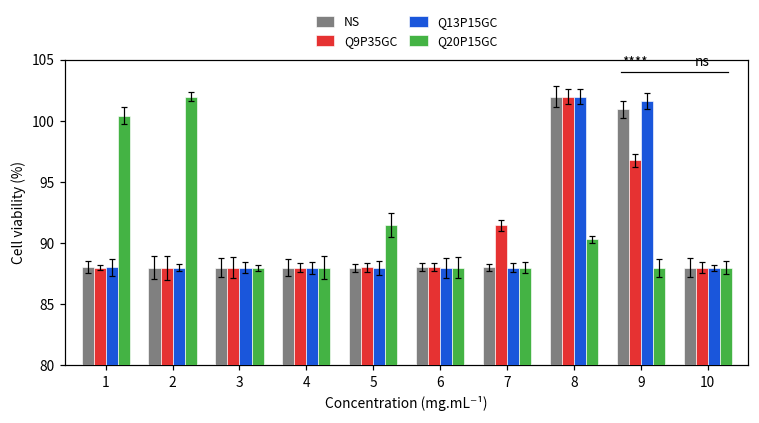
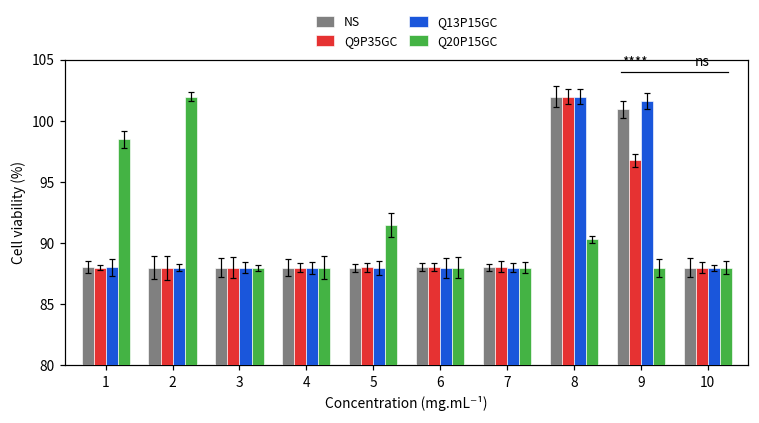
Q20P15GC, 1: 100.4 -> 98.5
Q9P35GC, 7: 91.5 -> 88.1
